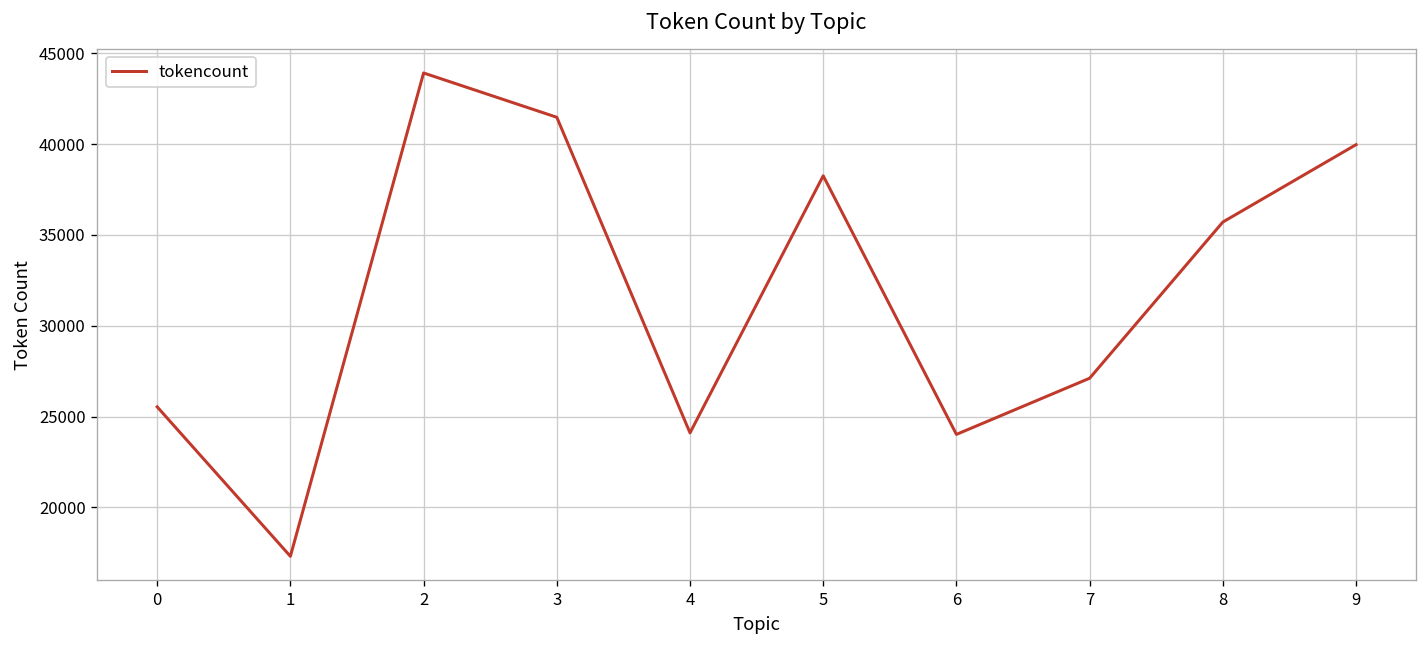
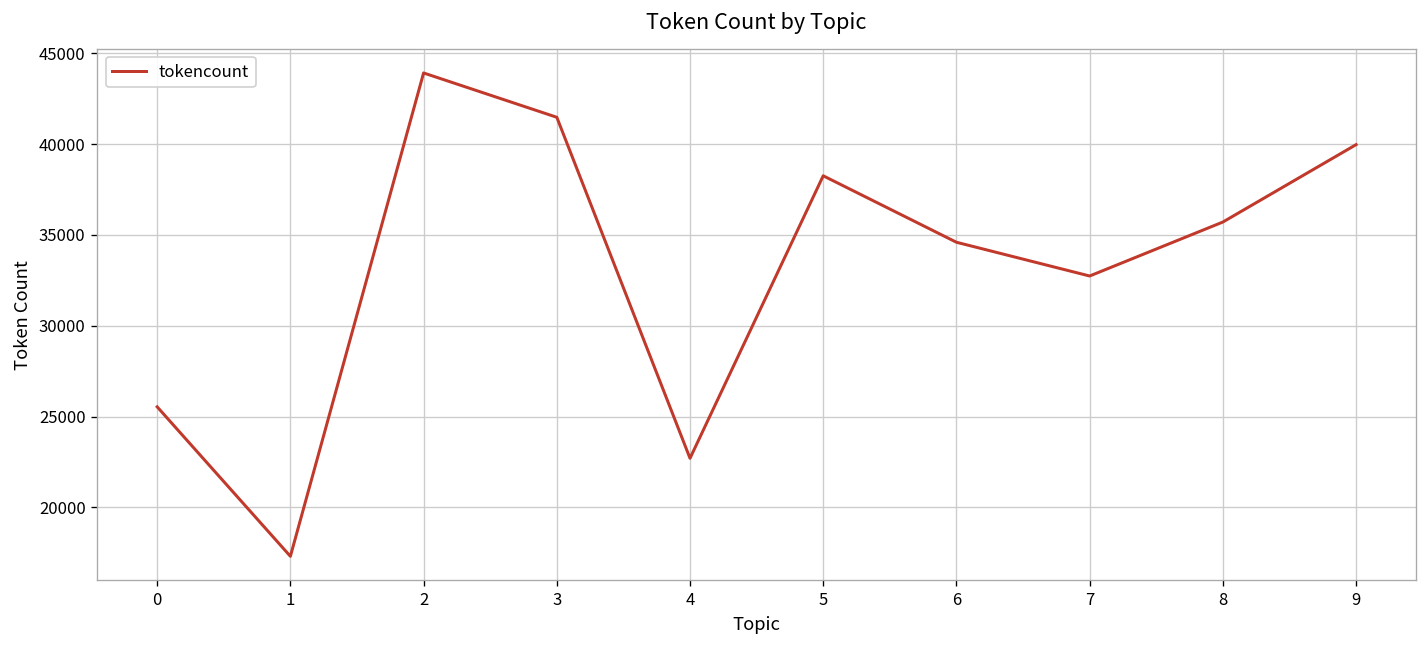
4: 24100 -> 22700
6: 24000 -> 34600
7: 27100 -> 32700
